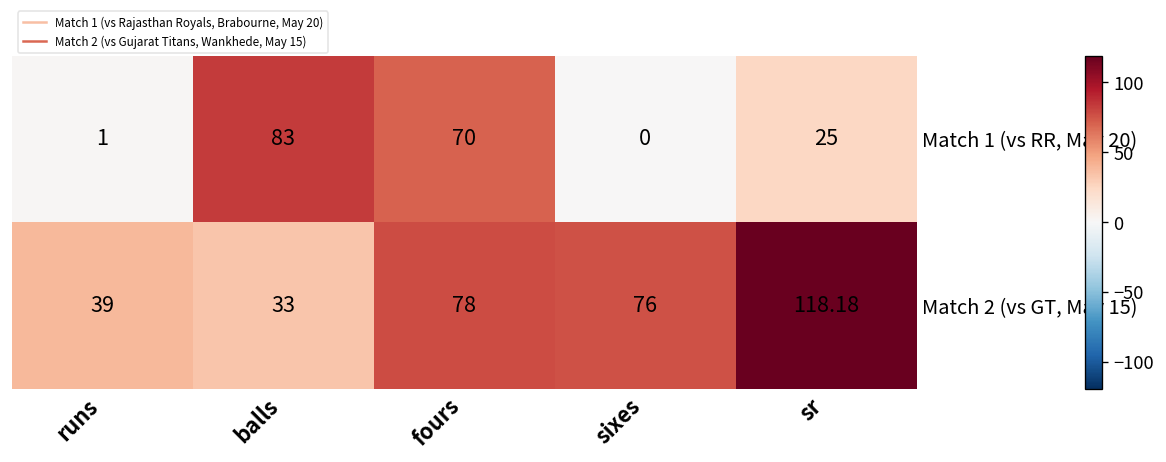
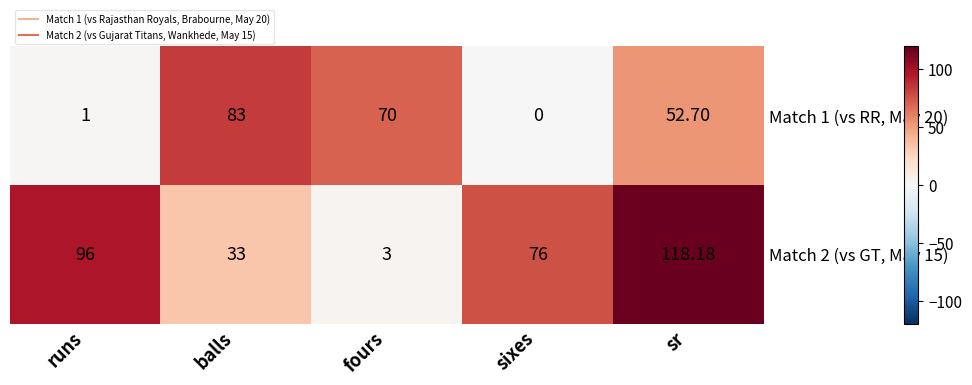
Match 1 (vs RR, May 20), sr: 25 -> 52.70
Match 2 (vs GT, May 15), runs: 39 -> 96
Match 2 (vs GT, May 15), fours: 78 -> 3
